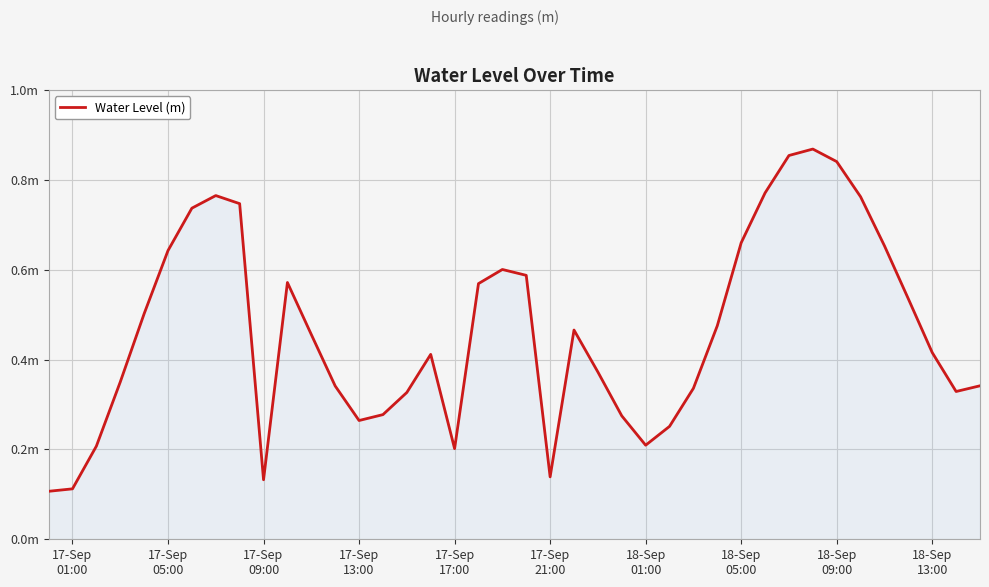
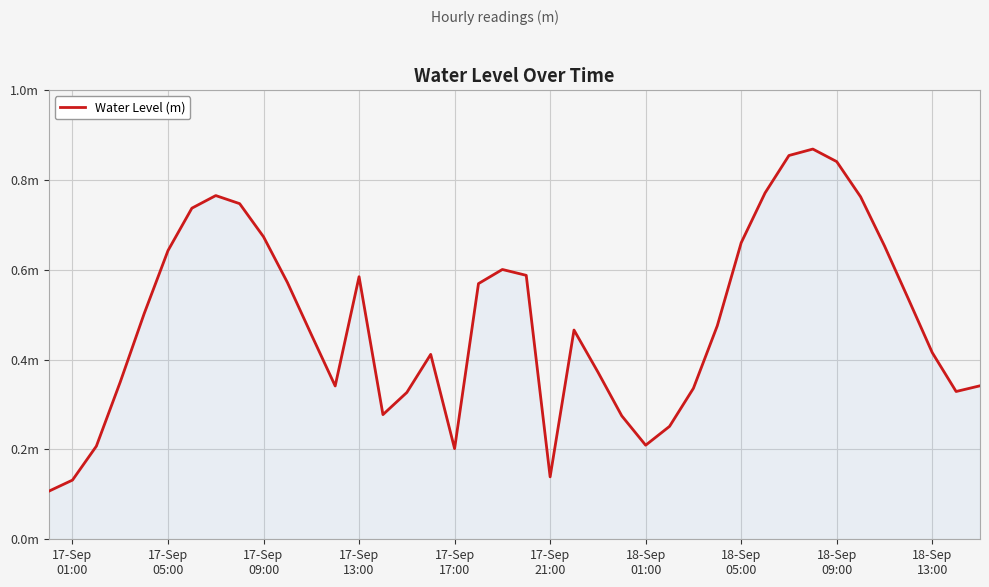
17-Sep 01:00: 0.11m -> 0.13m
17-Sep 09:00: 0.13m -> 0.67m
17-Sep 13:00: 0.26m -> 0.58m
